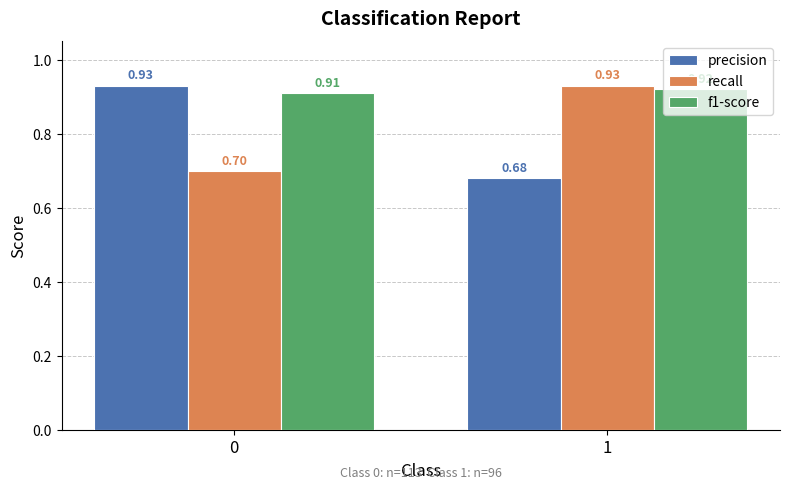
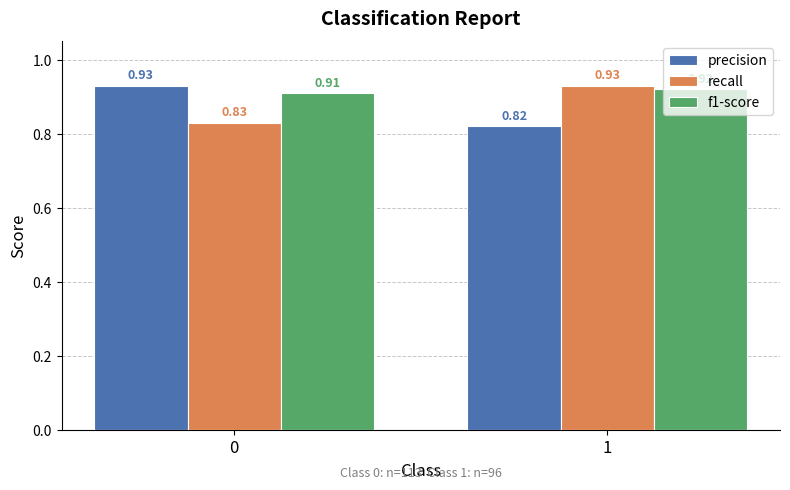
recall, 0: 0.70 -> 0.83
precision, 1: 0.68 -> 0.82
